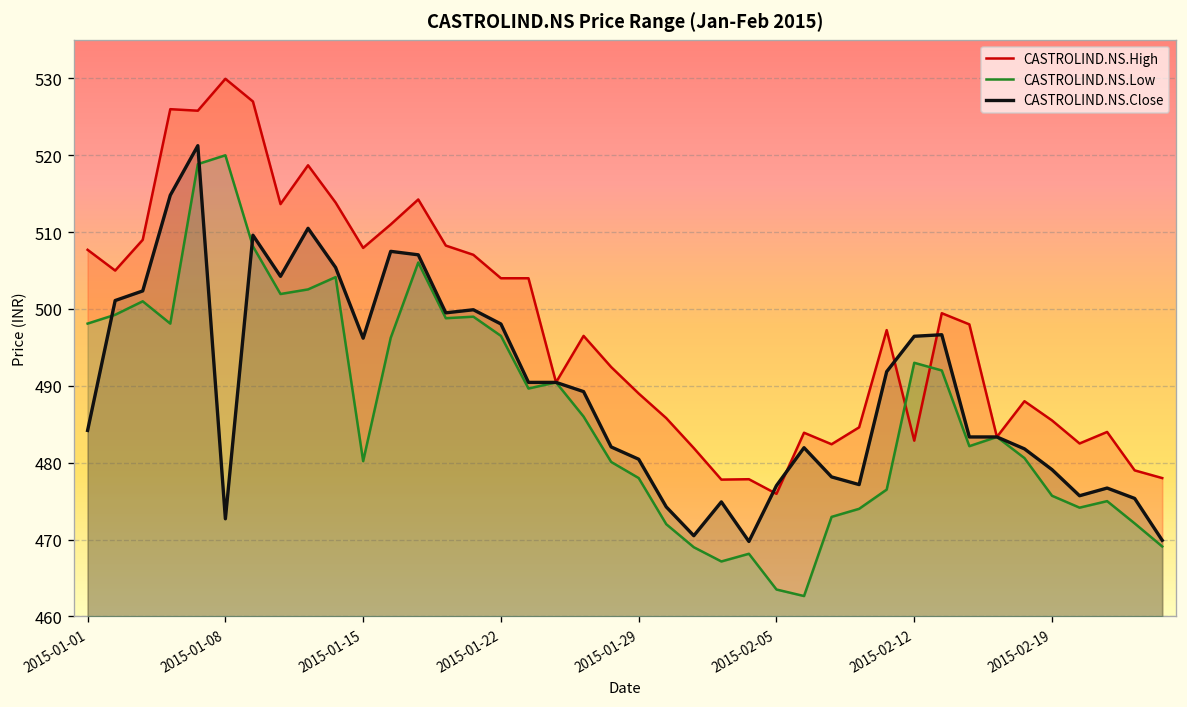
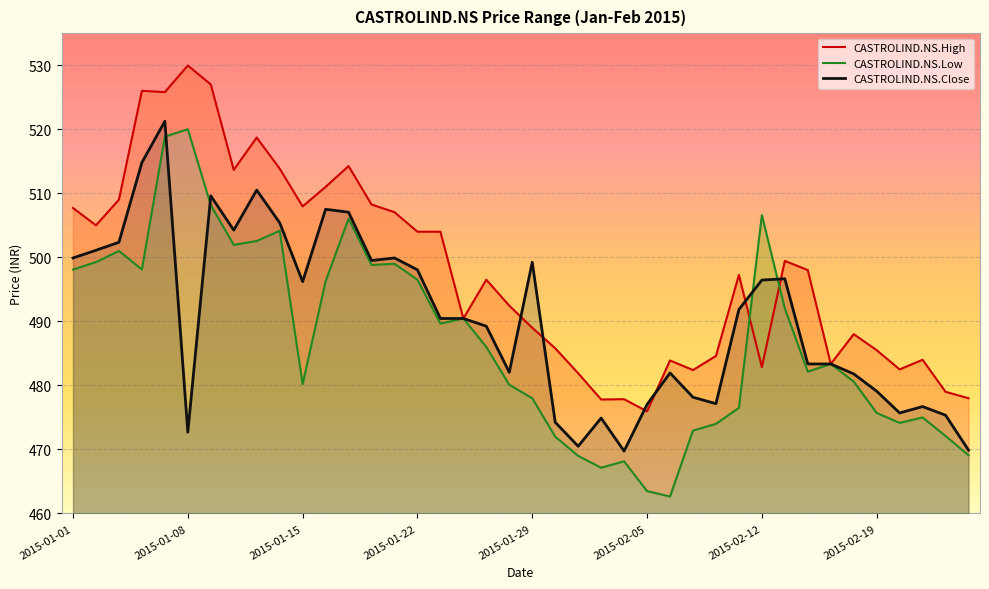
CASTROLIND.NS.Close, 2015-01-01: 484 -> 500
CASTROLIND.NS.Close, 2015-01-29: 480 -> 499
CASTROLIND.NS.Low, 2015-02-12: 493 -> 507
